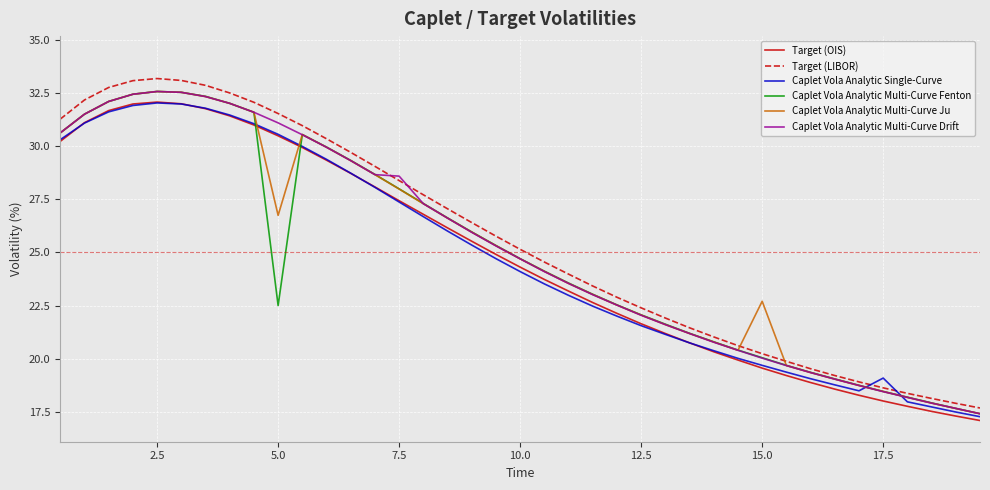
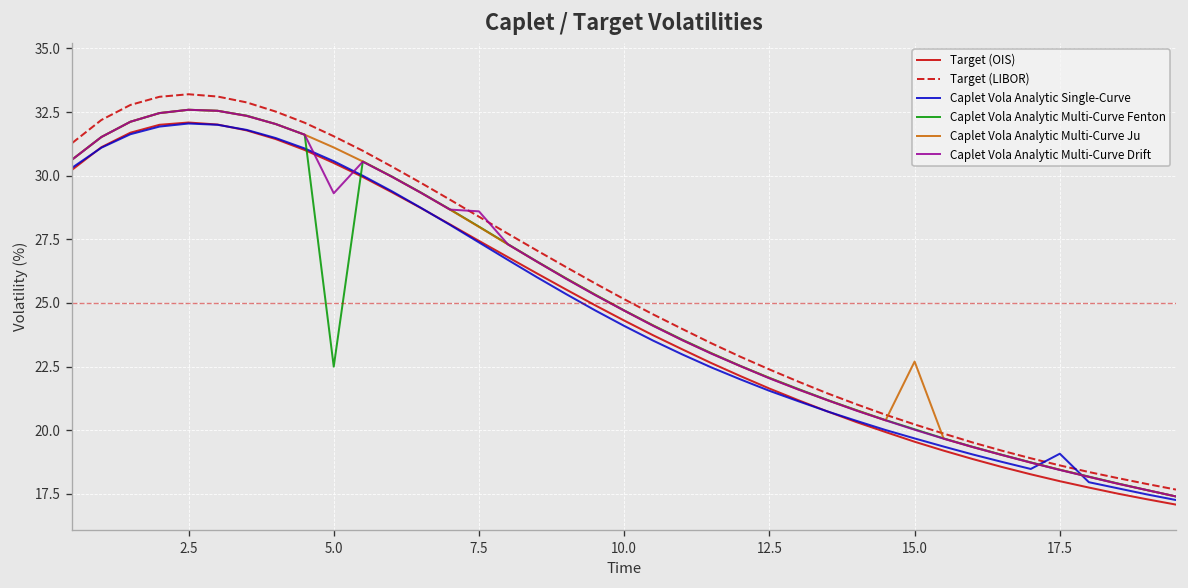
Caplet Vola Analytic Multi-Curve Ju, 5.0: 26.8 -> 31.1
Caplet Vola Analytic Multi-Curve Drift, 5.0: 31.1 -> 29.3
